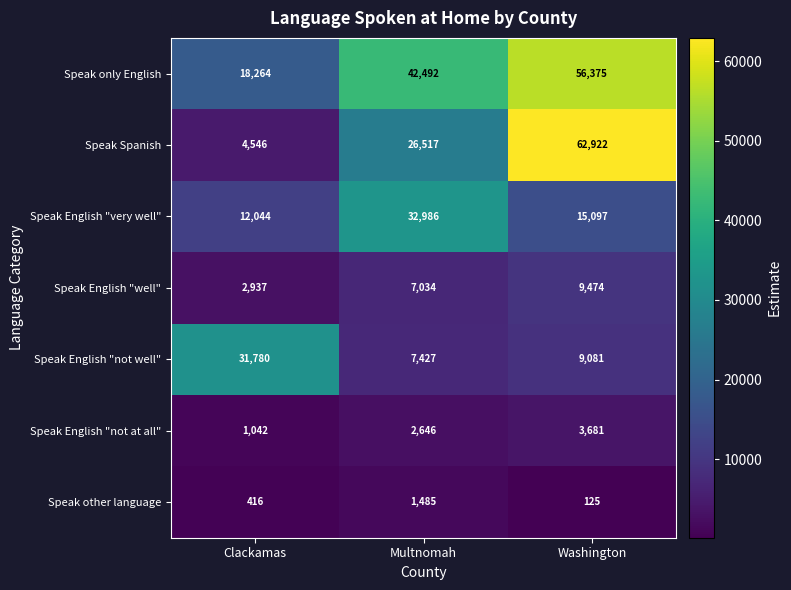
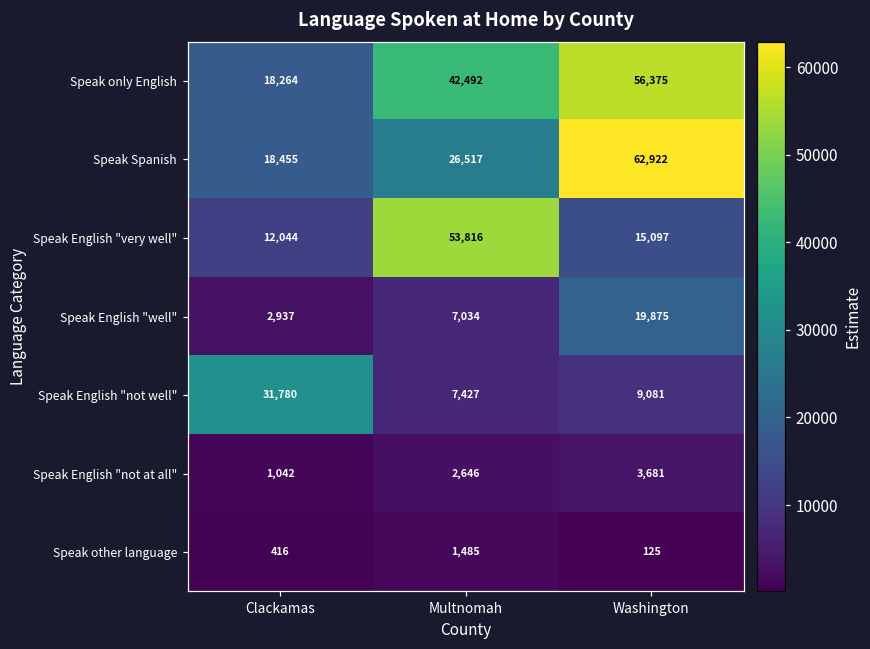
Speak Spanish, Clackamas: 4,546 -> 18,455
Speak English "very well", Multnomah: 32,986 -> 53,816
Speak English "well", Washington: 9,474 -> 19,875
